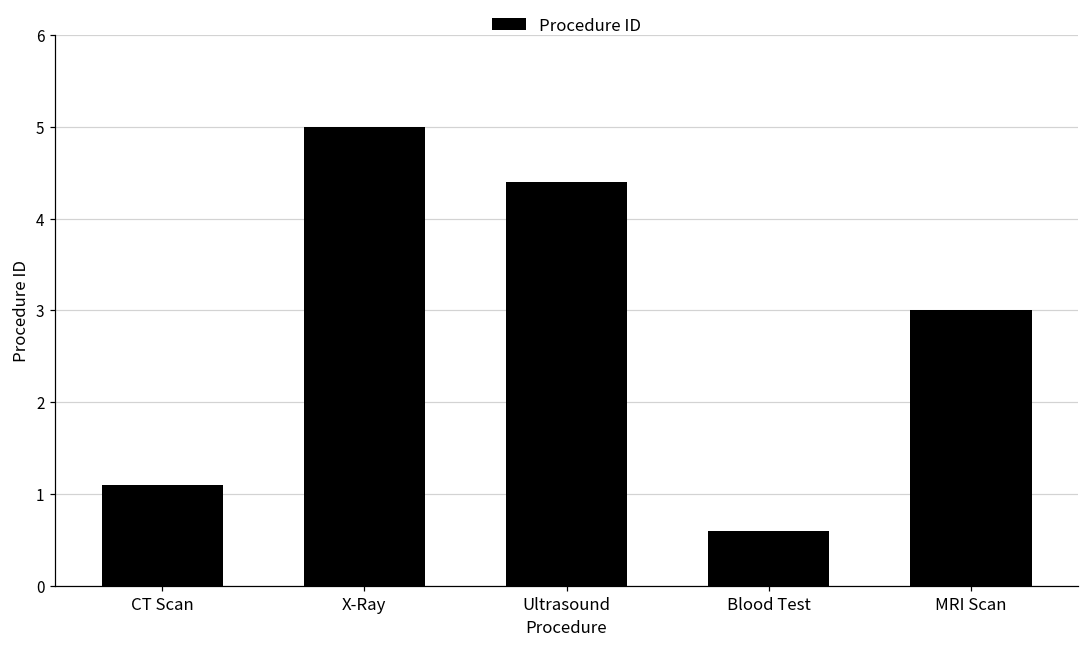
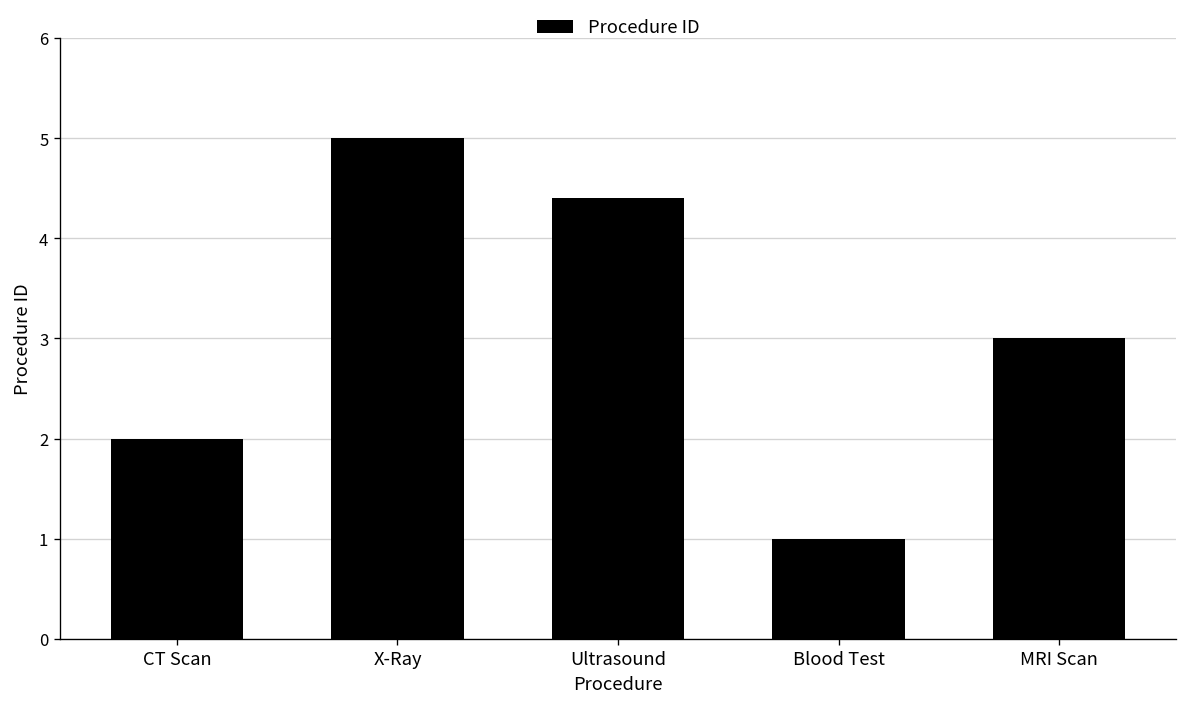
CT Scan: 1.1 -> 2.0
Blood Test: 0.6 -> 1.0
